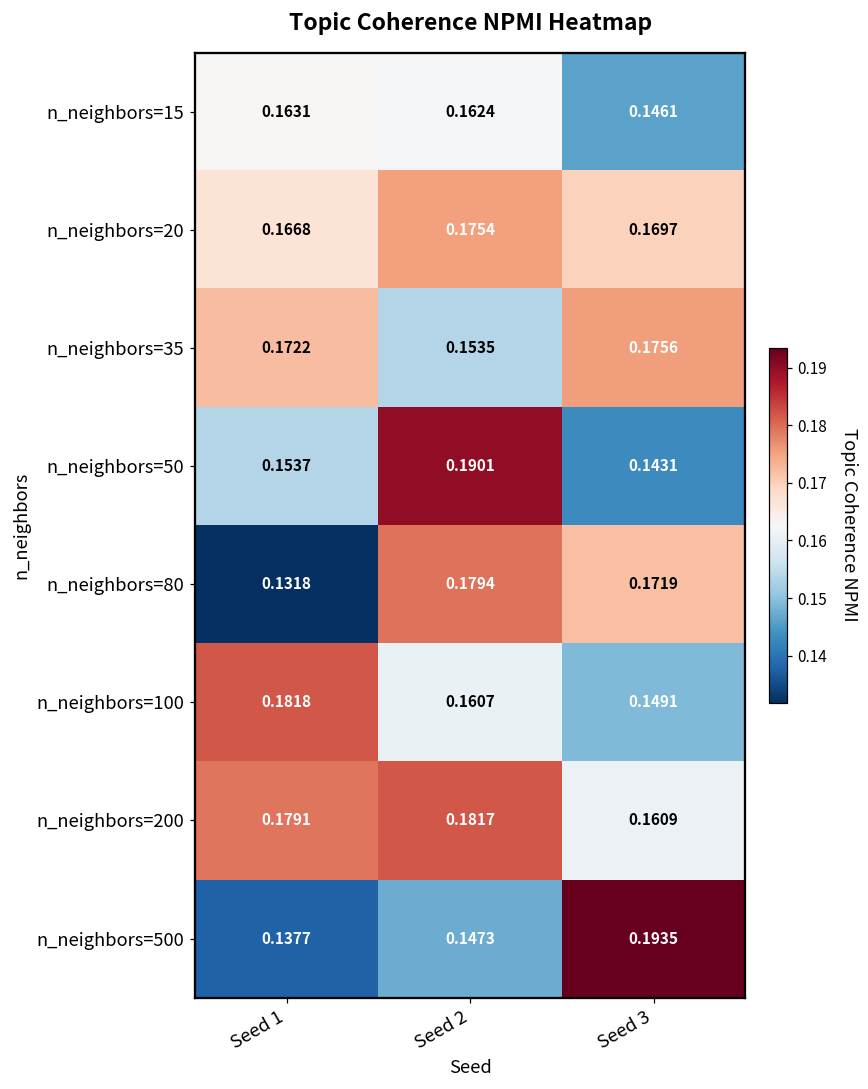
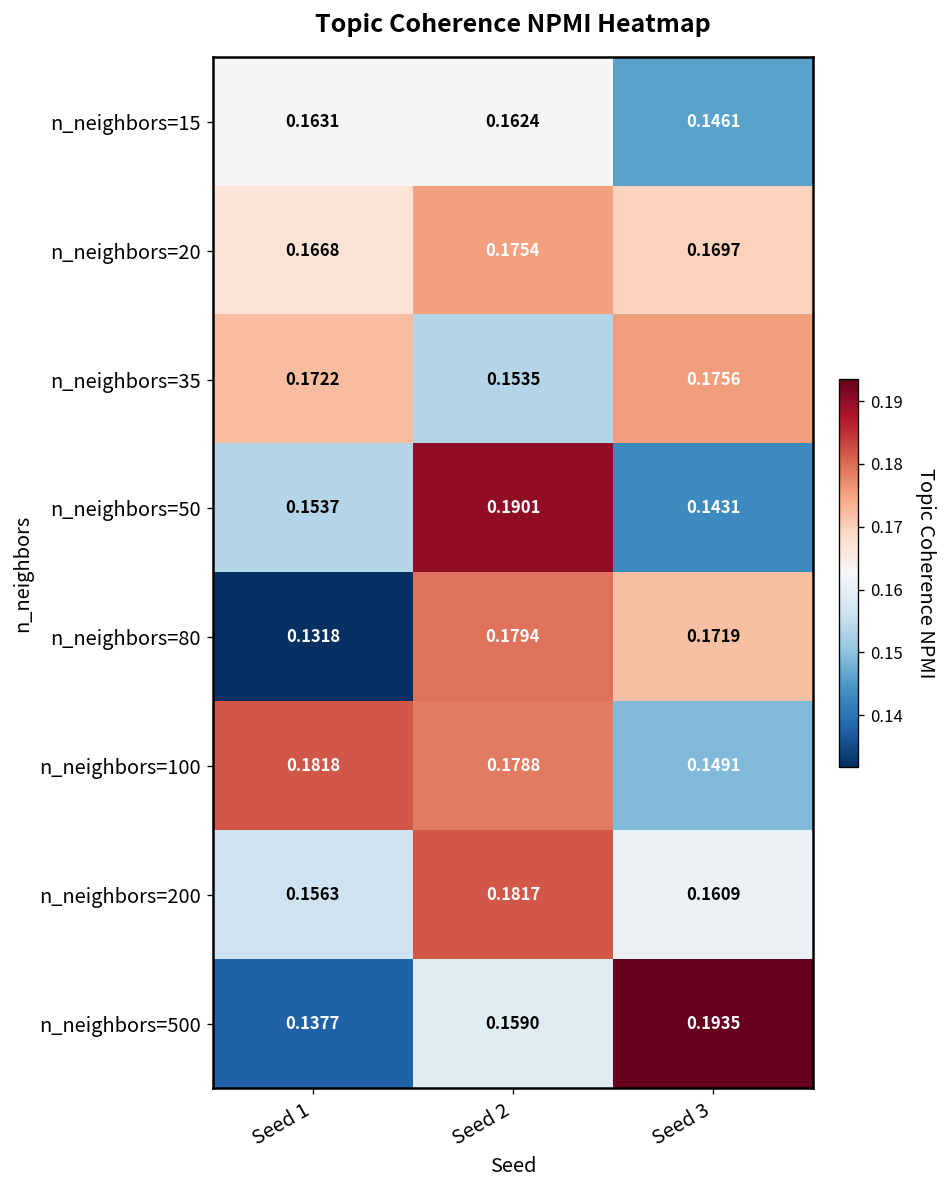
n_neighbors=100, Seed 2: 0.1607 -> 0.1788
n_neighbors=200, Seed 1: 0.1791 -> 0.1563
n_neighbors=500, Seed 2: 0.1473 -> 0.1590
